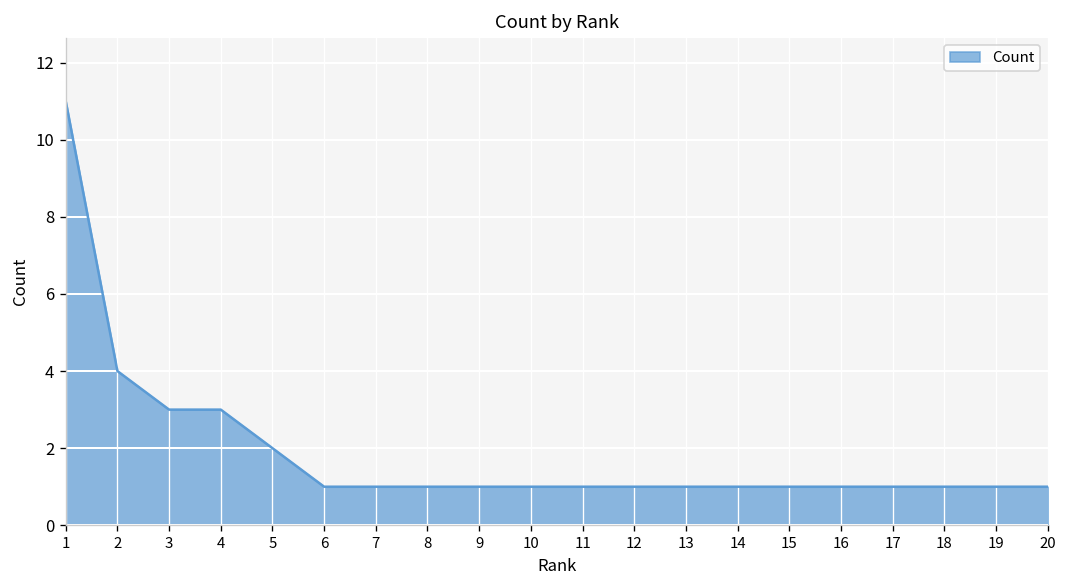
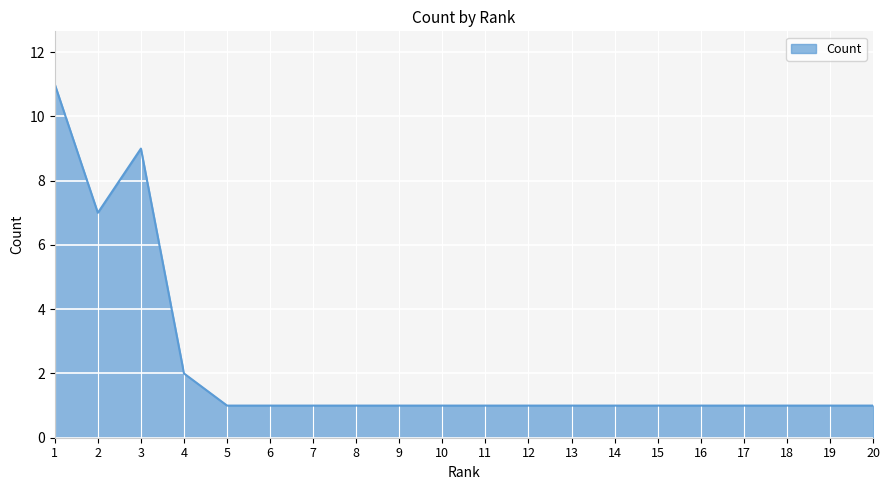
2: 4 -> 7
3: 3 -> 9
4: 3 -> 2
5: 2 -> 1
